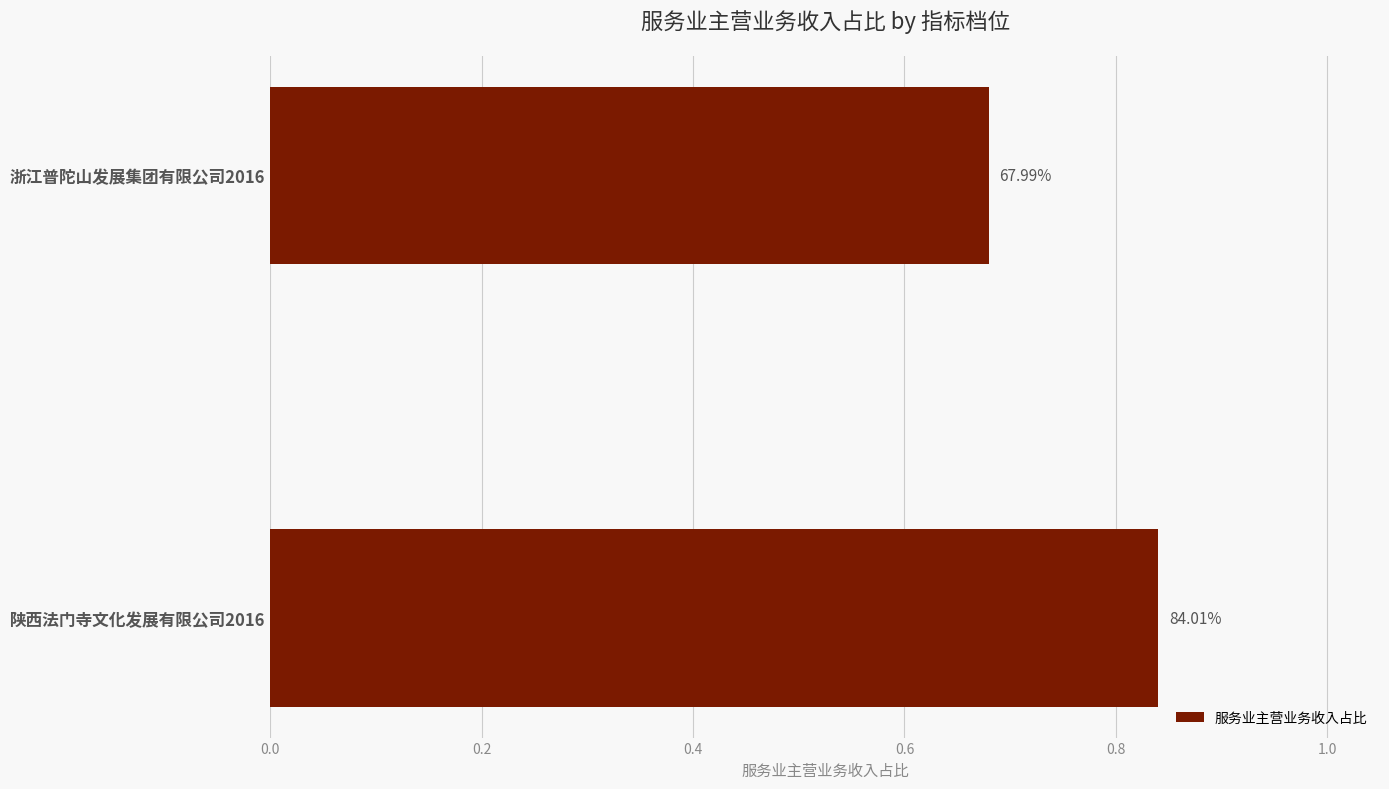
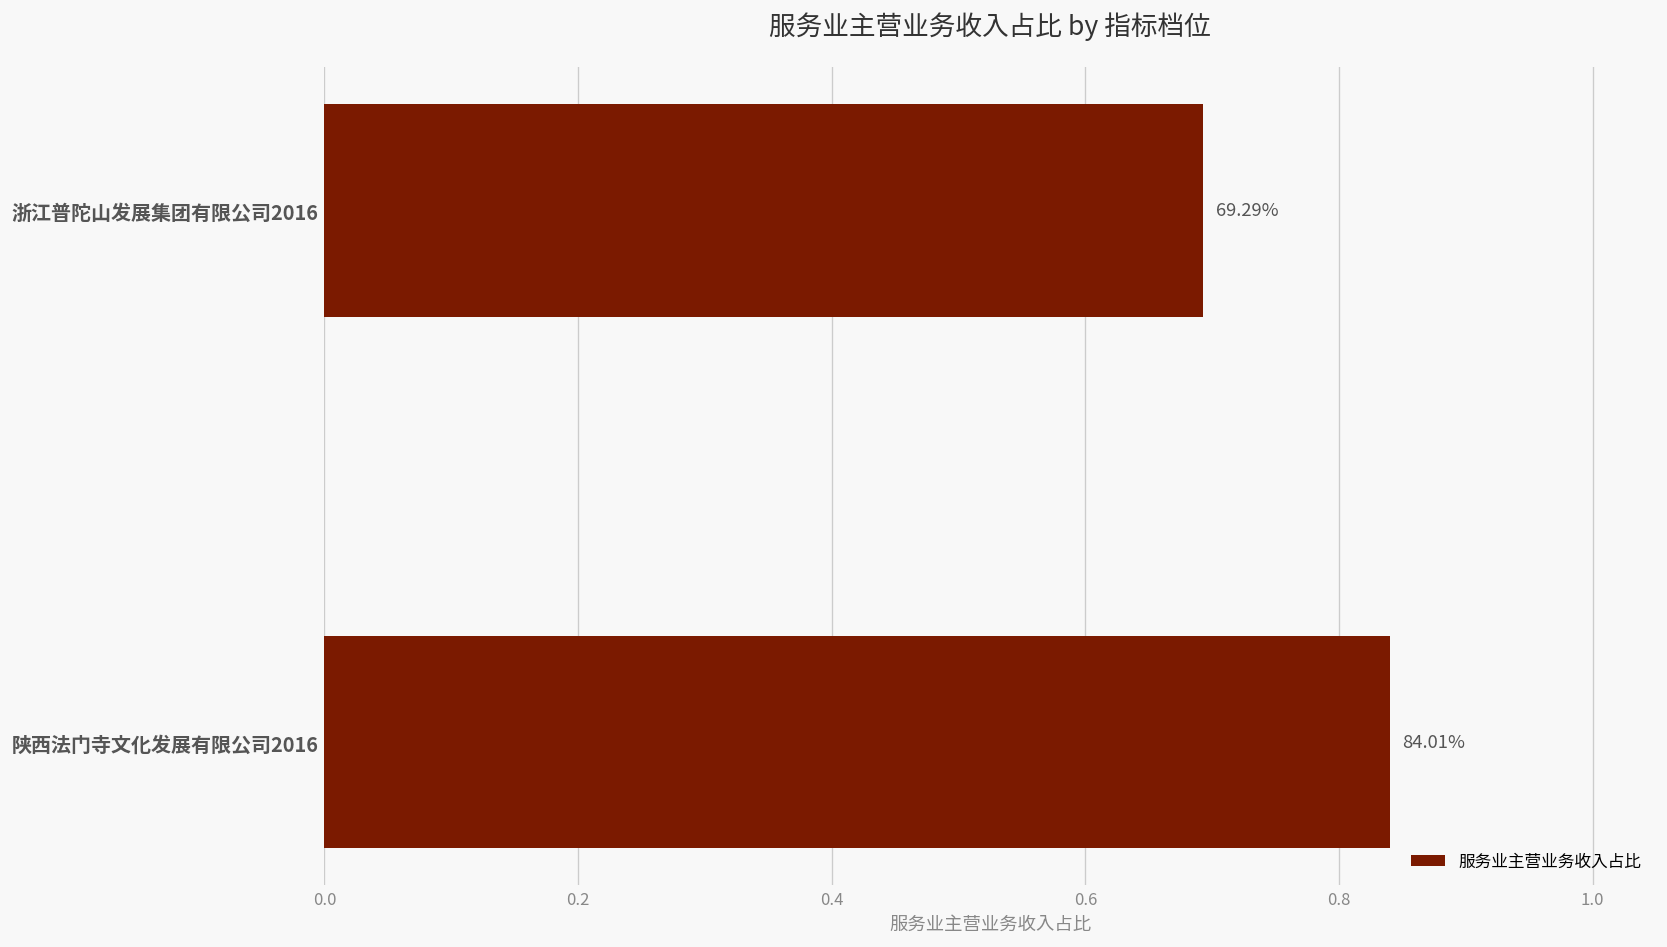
浙江普陀山发展集团有限公司2016: 67.99% -> 69.29%
